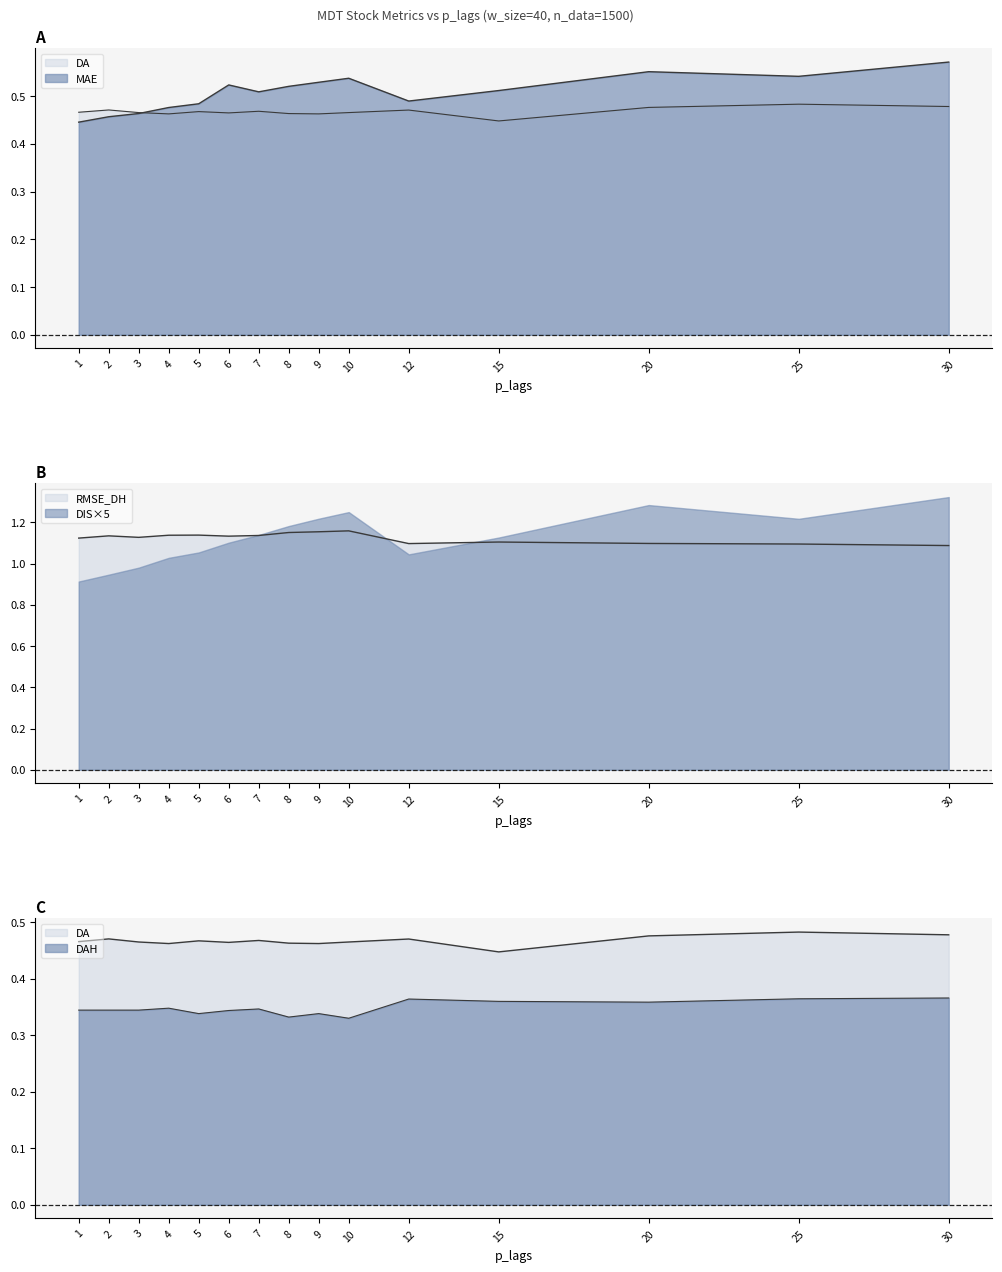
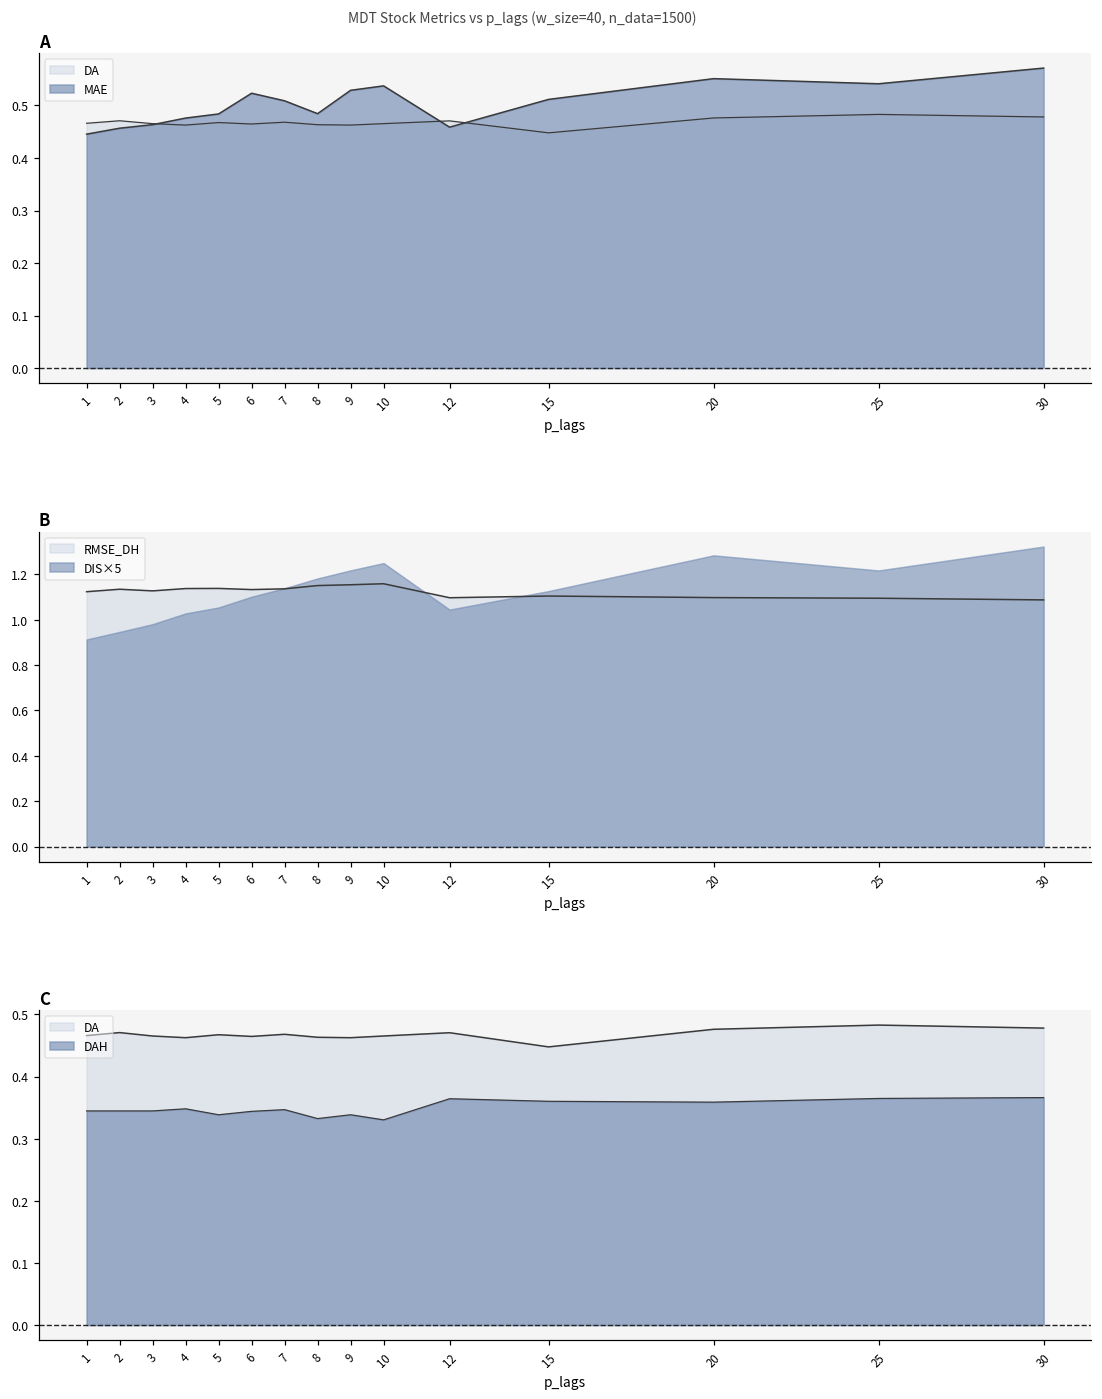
A, MAE, 8: 0.52 -> 0.48
A, MAE, 12: 0.49 -> 0.46
